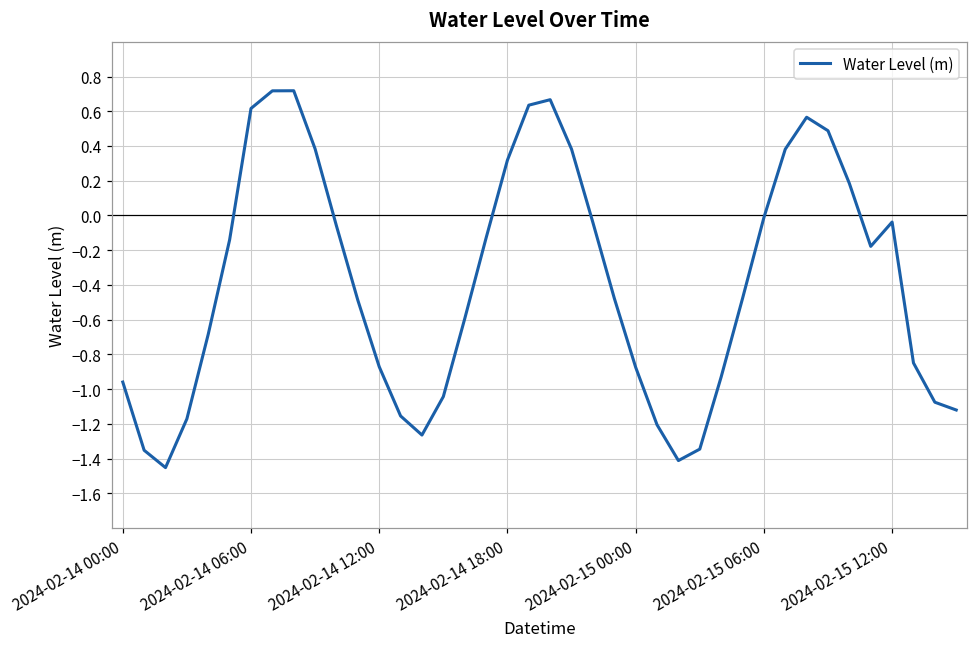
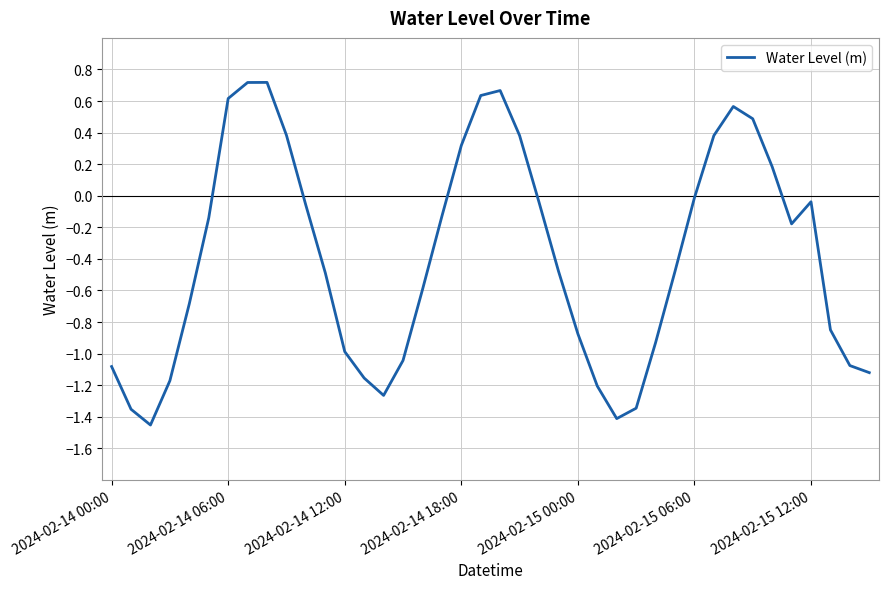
2024-02-14 00:00: -0.96 -> -1.08
2024-02-14 12:00: -0.87 -> -0.99
